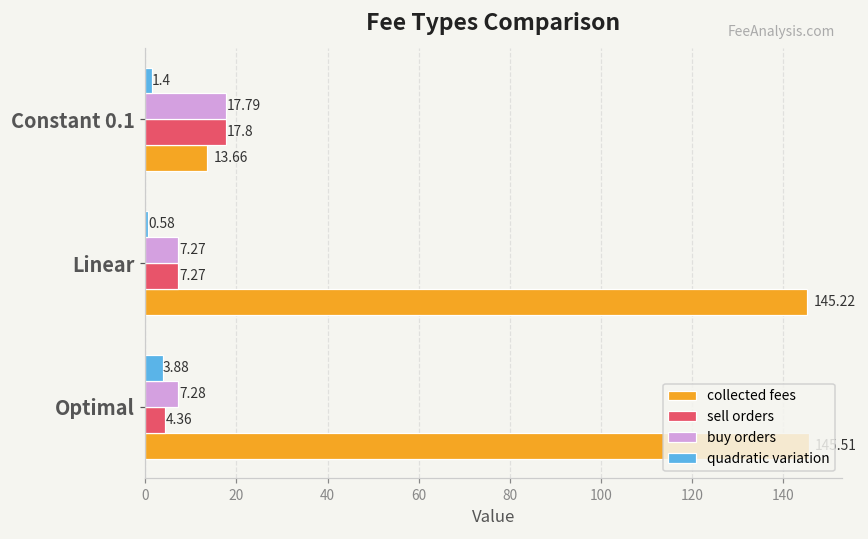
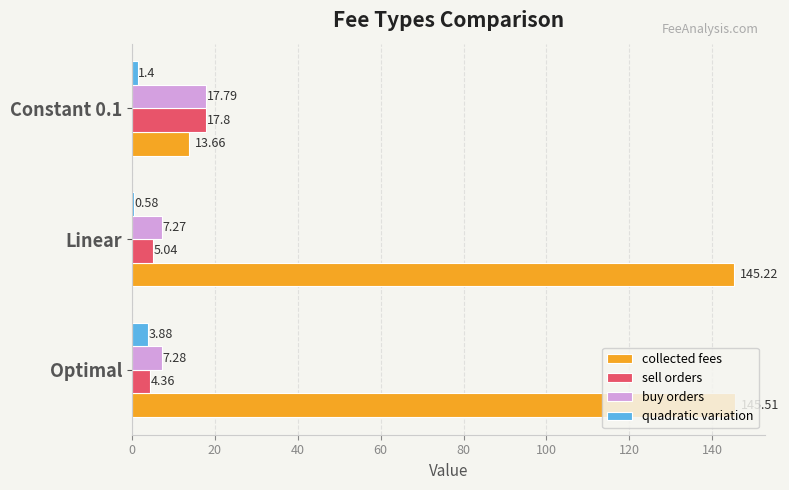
sell orders, Linear: 7.27 -> 5.04
